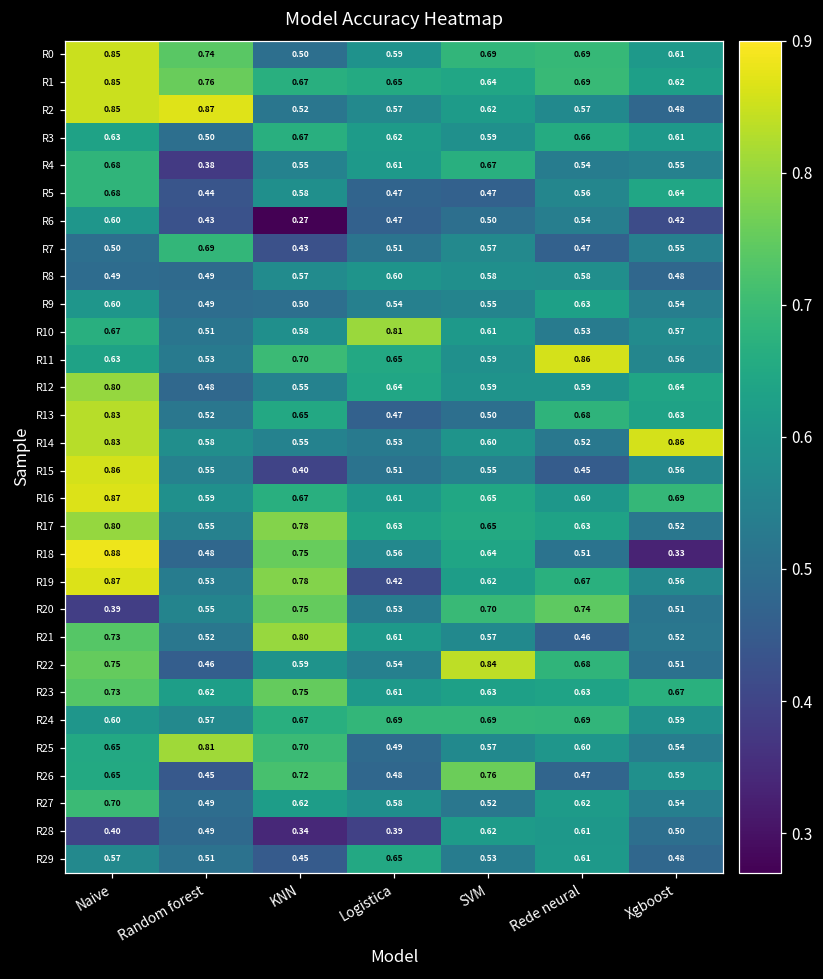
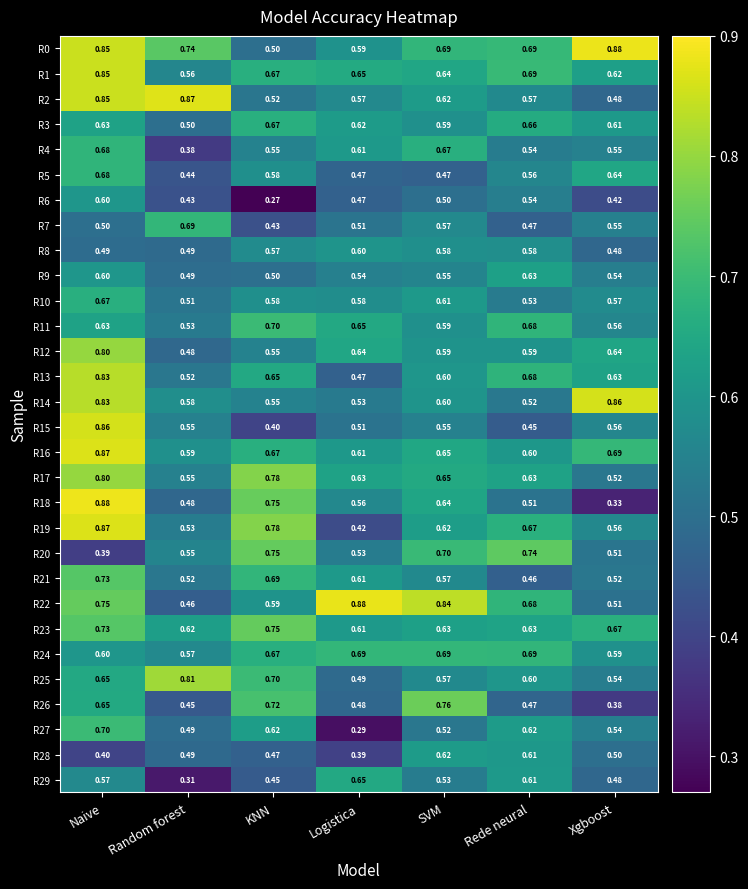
R0, Xgboost: 0.61 -> 0.88
R1, Random forest: 0.76 -> 0.56
R10, Logistica: 0.81 -> 0.58
R11, Rede neural: 0.86 -> 0.68
R13, SVM: 0.50 -> 0.60
R21, KNN: 0.80 -> 0.69
R22, Logistica: 0.54 -> 0.88
R26, Xgboost: 0.59 -> 0.38
R27, Logistica: 0.58 -> 0.29
R28, KNN: 0.34 -> 0.47
R29, Random forest: 0.51 -> 0.31
